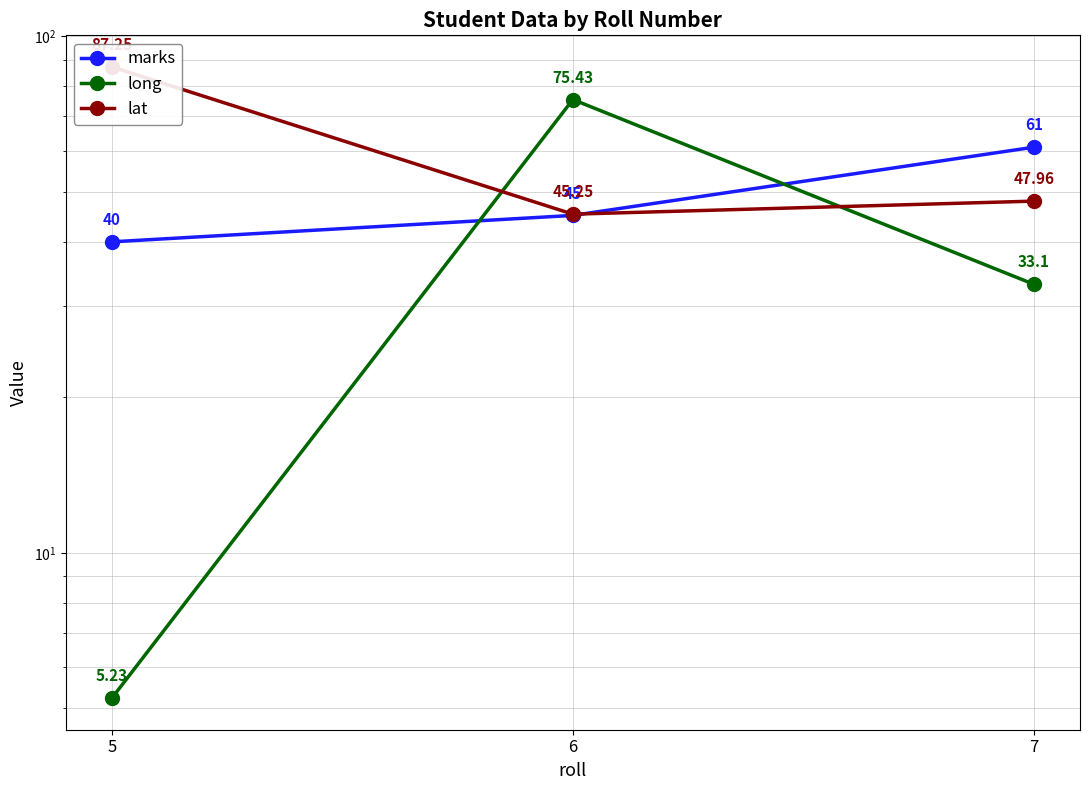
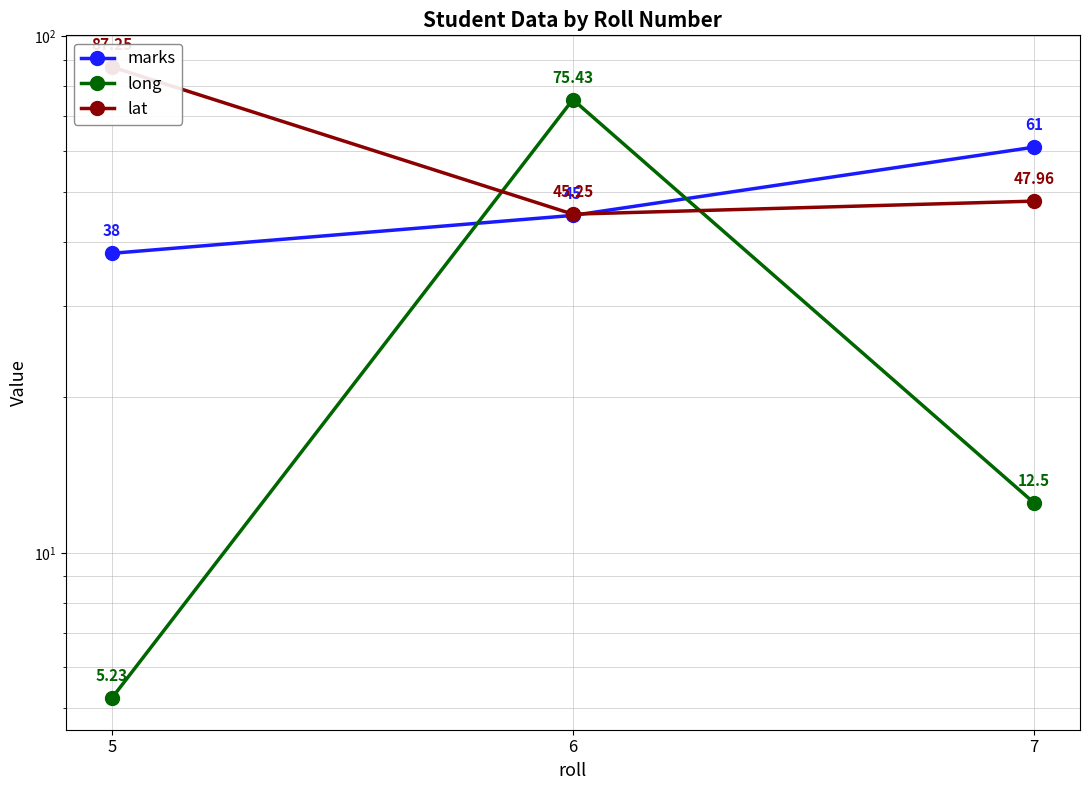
marks, 5: 40 -> 38
long, 7: 33.1 -> 12.5
